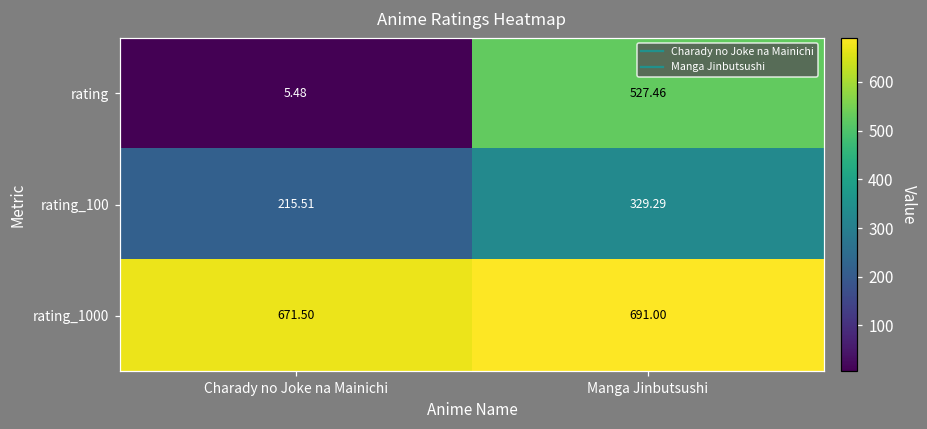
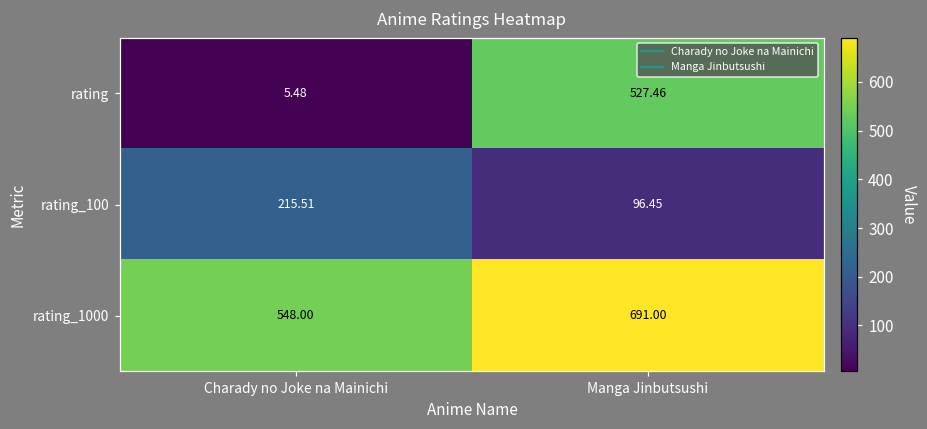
rating_100, Manga Jinbutsushi: 329.29 -> 96.45
rating_1000, Charady no Joke na Mainichi: 671.50 -> 548.00
